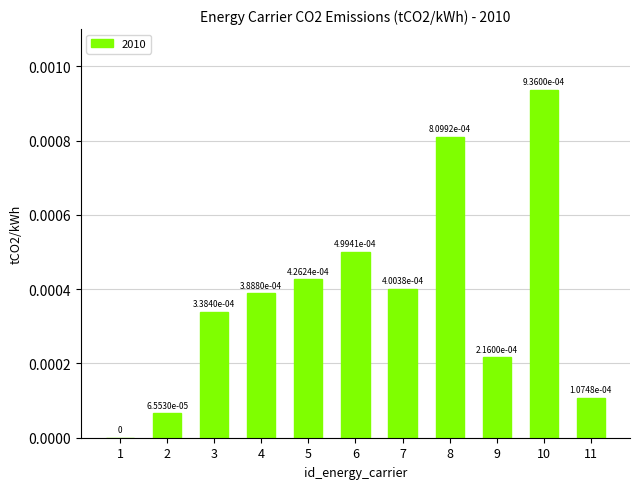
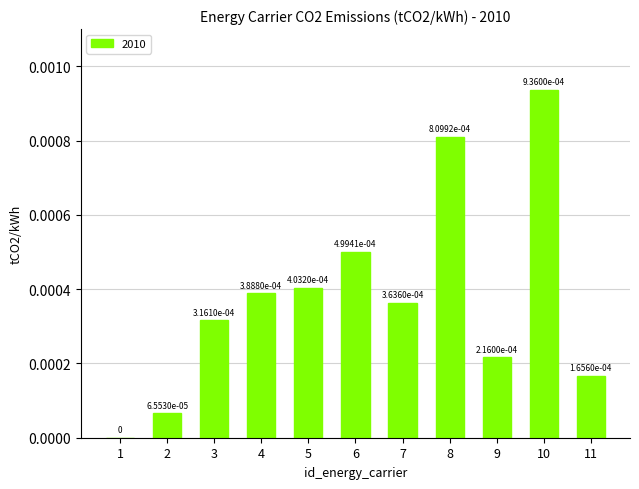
3: 3.3840e-04 -> 3.1610e-04
5: 4.2624e-04 -> 4.0320e-04
7: 4.0038e-04 -> 3.6360e-04
11: 1.0748e-04 -> 1.6560e-04
